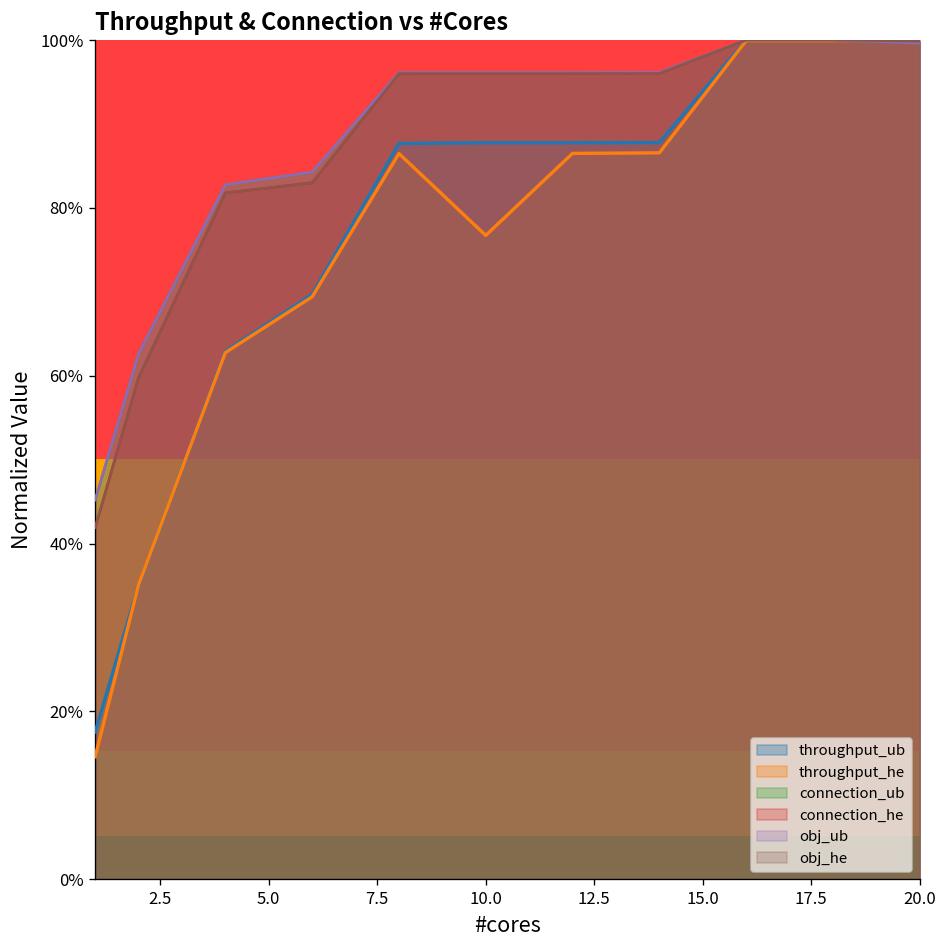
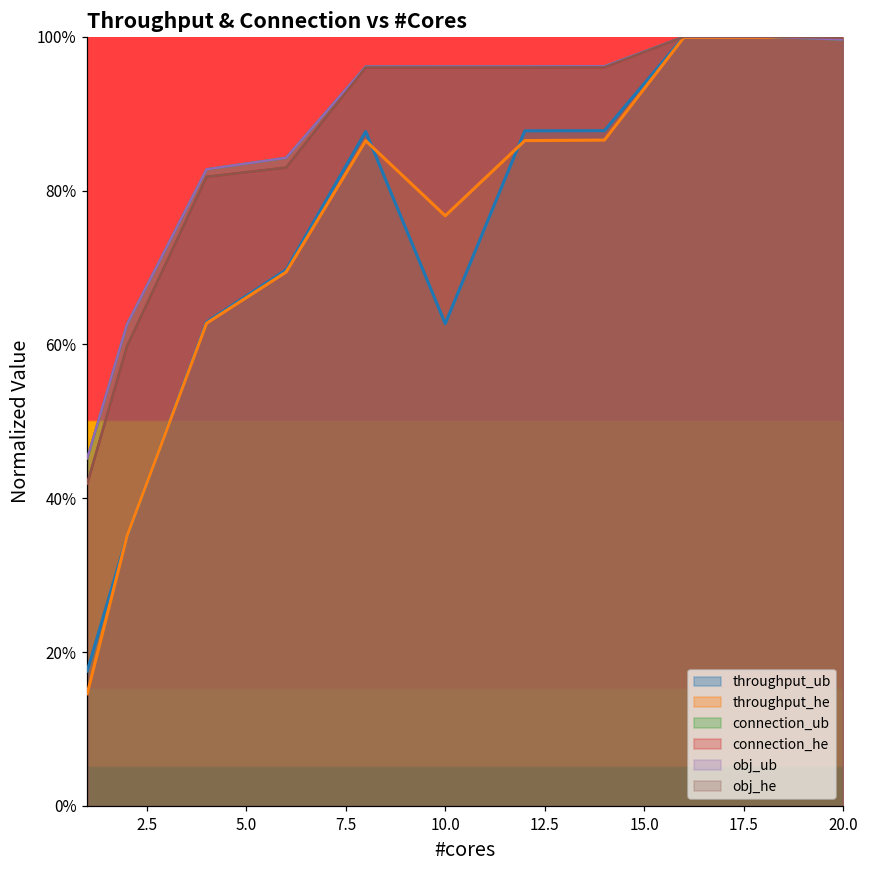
throughput_ub, 10.0: 88% -> 63%
